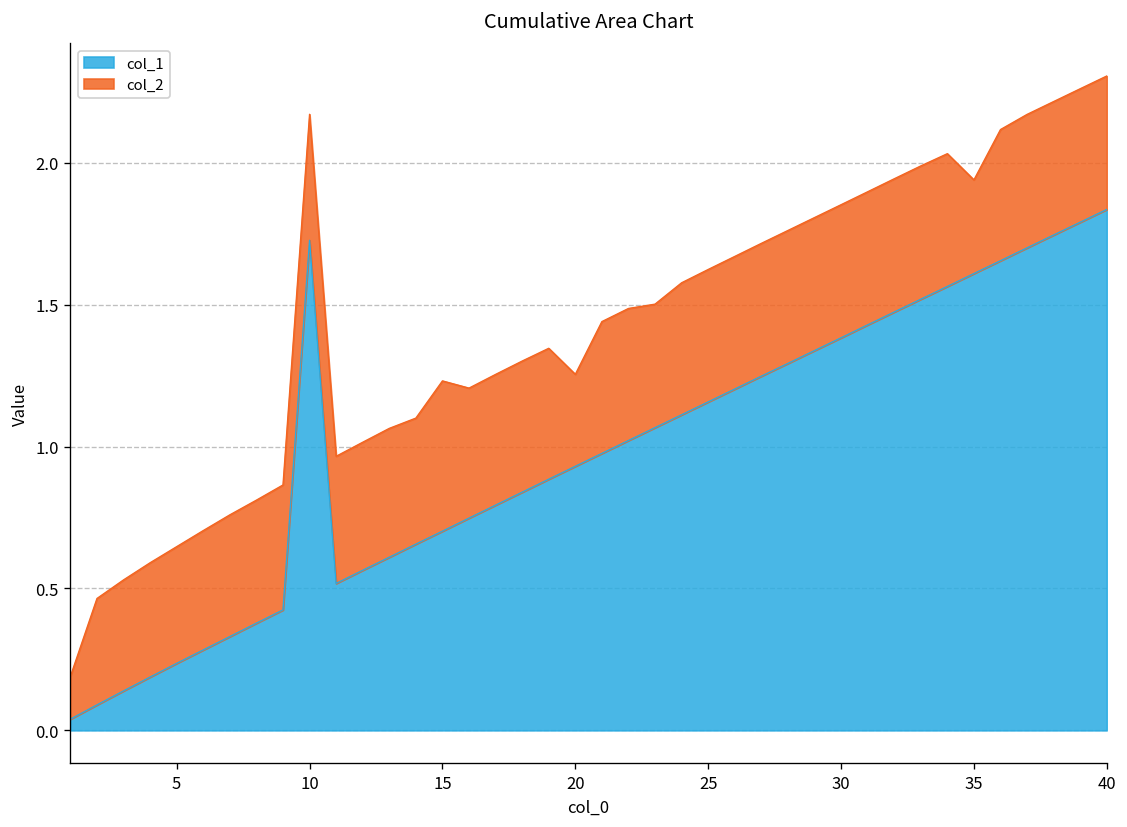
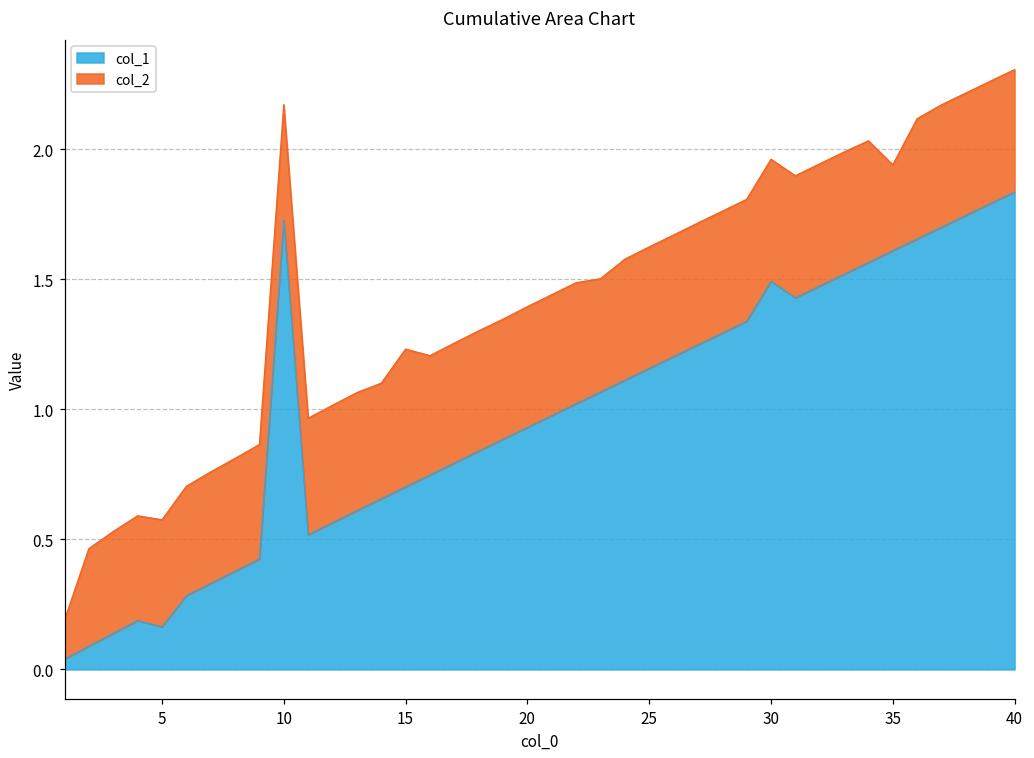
col_1, 5: 0.24 -> 0.16
col_2, 20: 0.32 -> 0.46
col_1, 30: 1.38 -> 1.49
